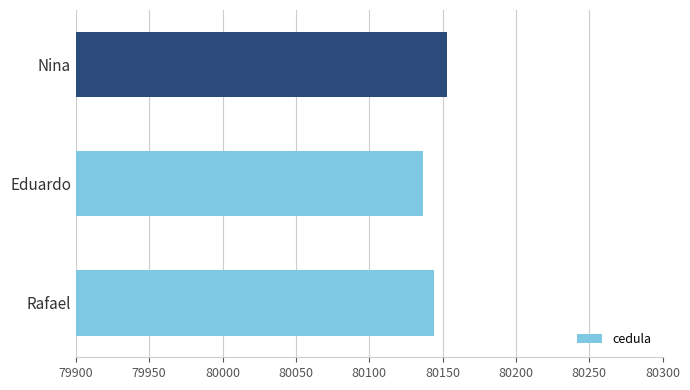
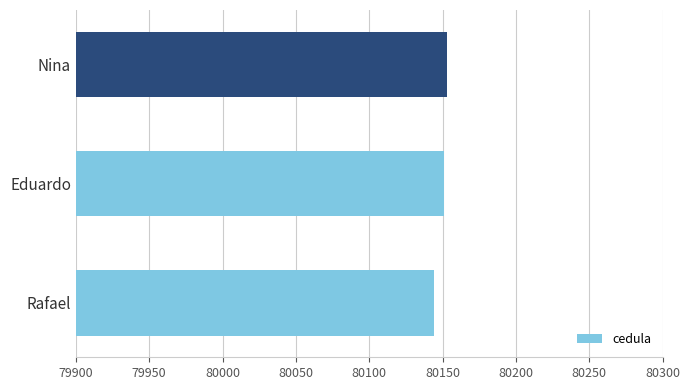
Eduardo: 80137 -> 80151
